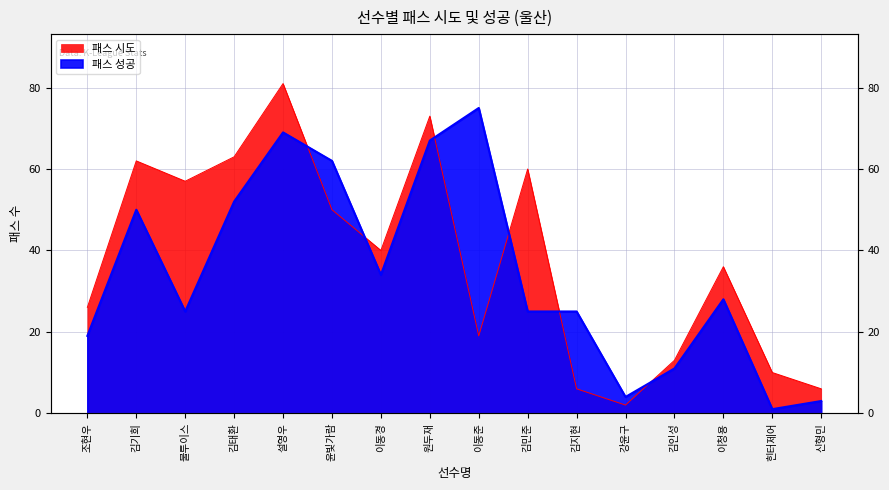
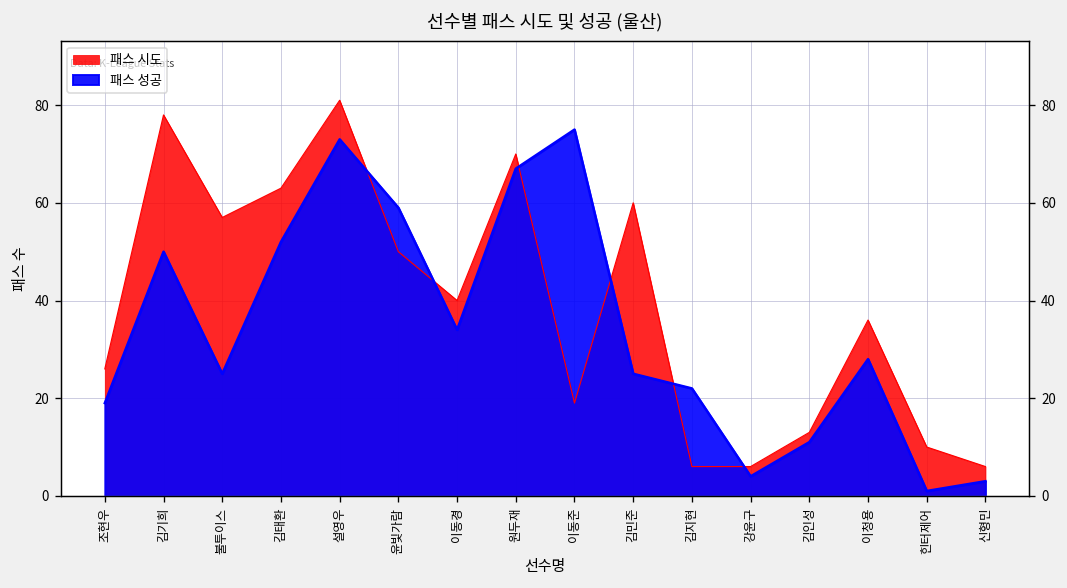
패스 시도, 김기희: 62 -> 78
패스 성공, 설영우: 69 -> 73
패스 성공, 윤빛가람: 62 -> 59
패스 시도, 원두재: 73 -> 70
패스 성공, 김지현: 25 -> 22
패스 시도, 강윤구: 2 -> 6
